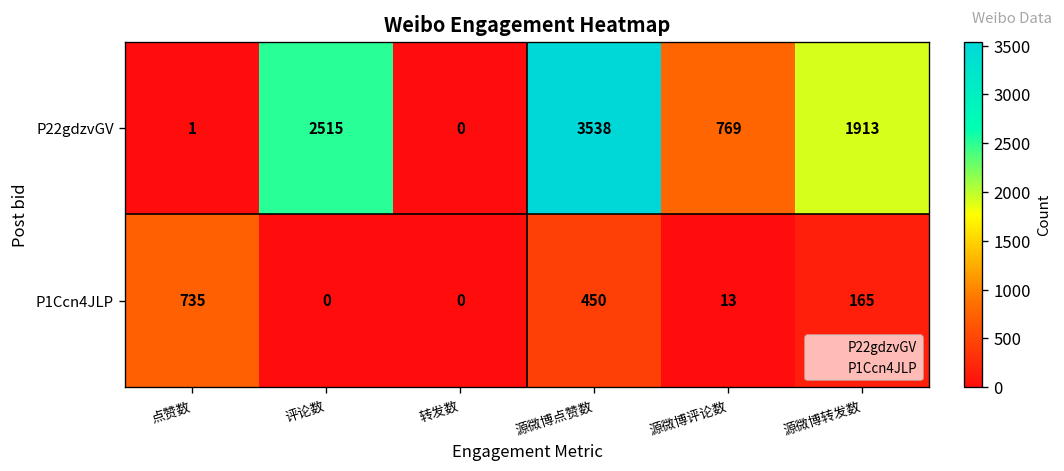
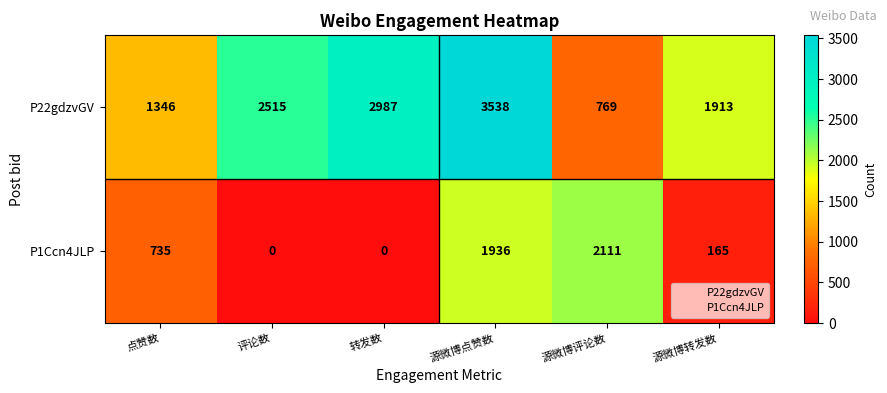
P22gdzvGV, 点赞数: 1 -> 1346
P22gdzvGV, 转发数: 0 -> 2987
P1Ccn4JLP, 源微博点赞数: 450 -> 1936
P1Ccn4JLP, 源微博评论数: 13 -> 2111
